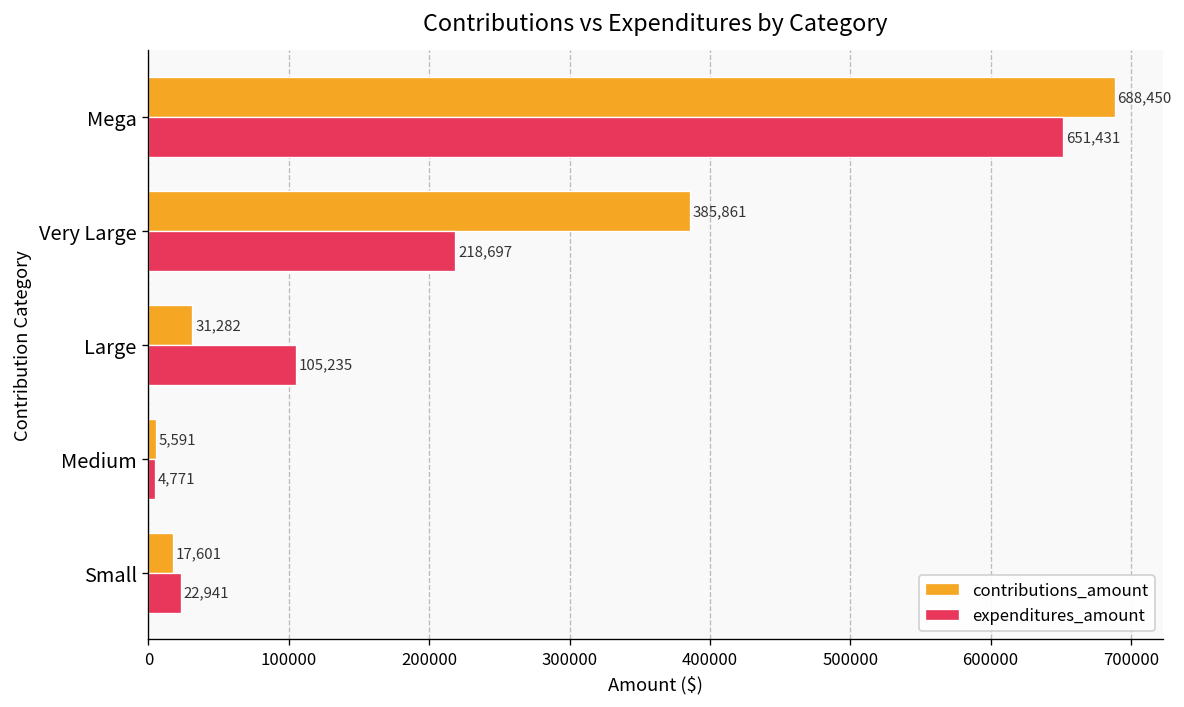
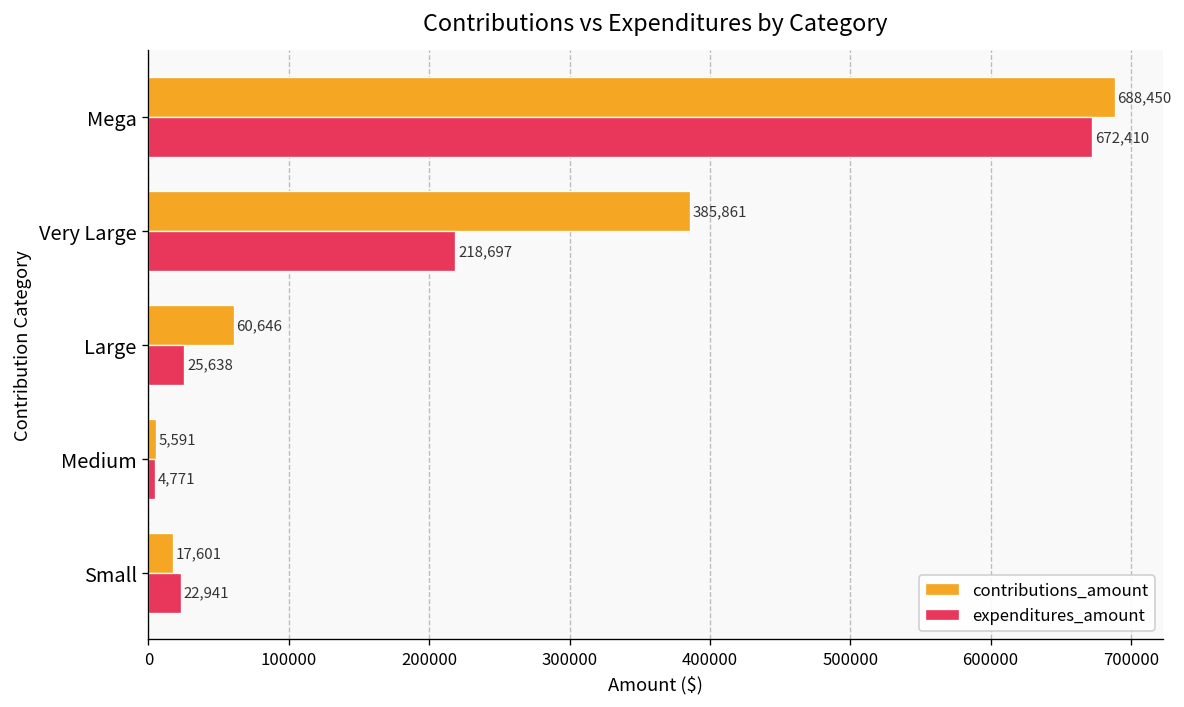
expenditures_amount, Mega: 651,431 -> 672,410
contributions_amount, Large: 31,282 -> 60,646
expenditures_amount, Large: 105,235 -> 25,638
